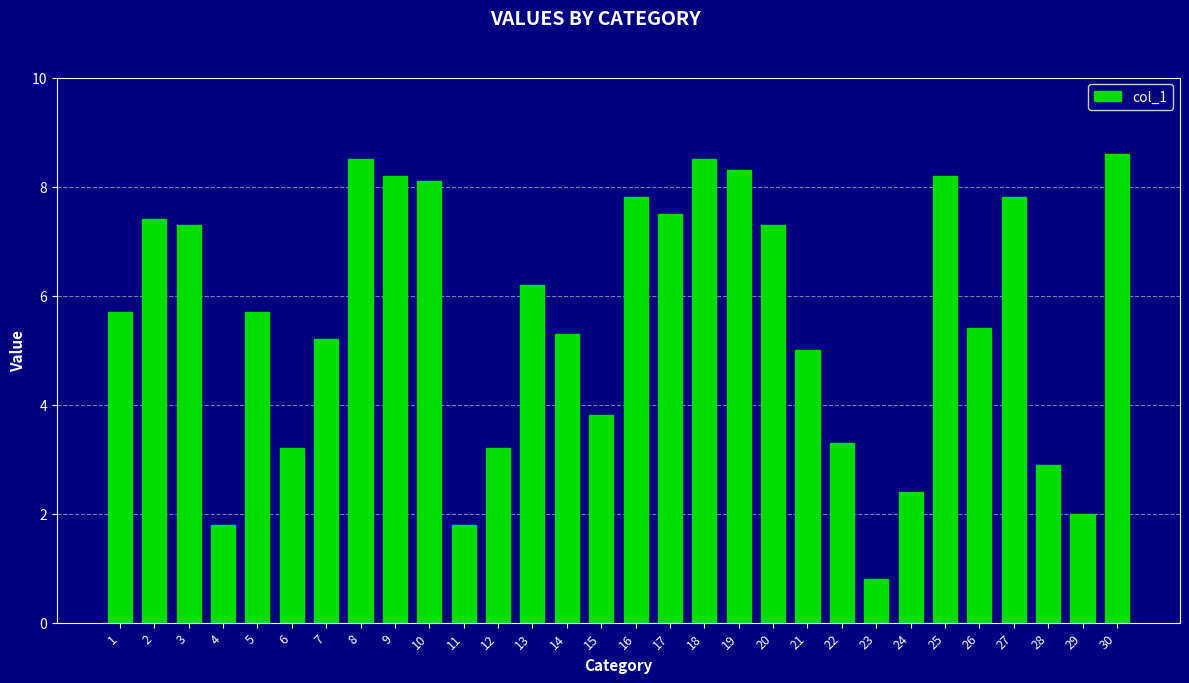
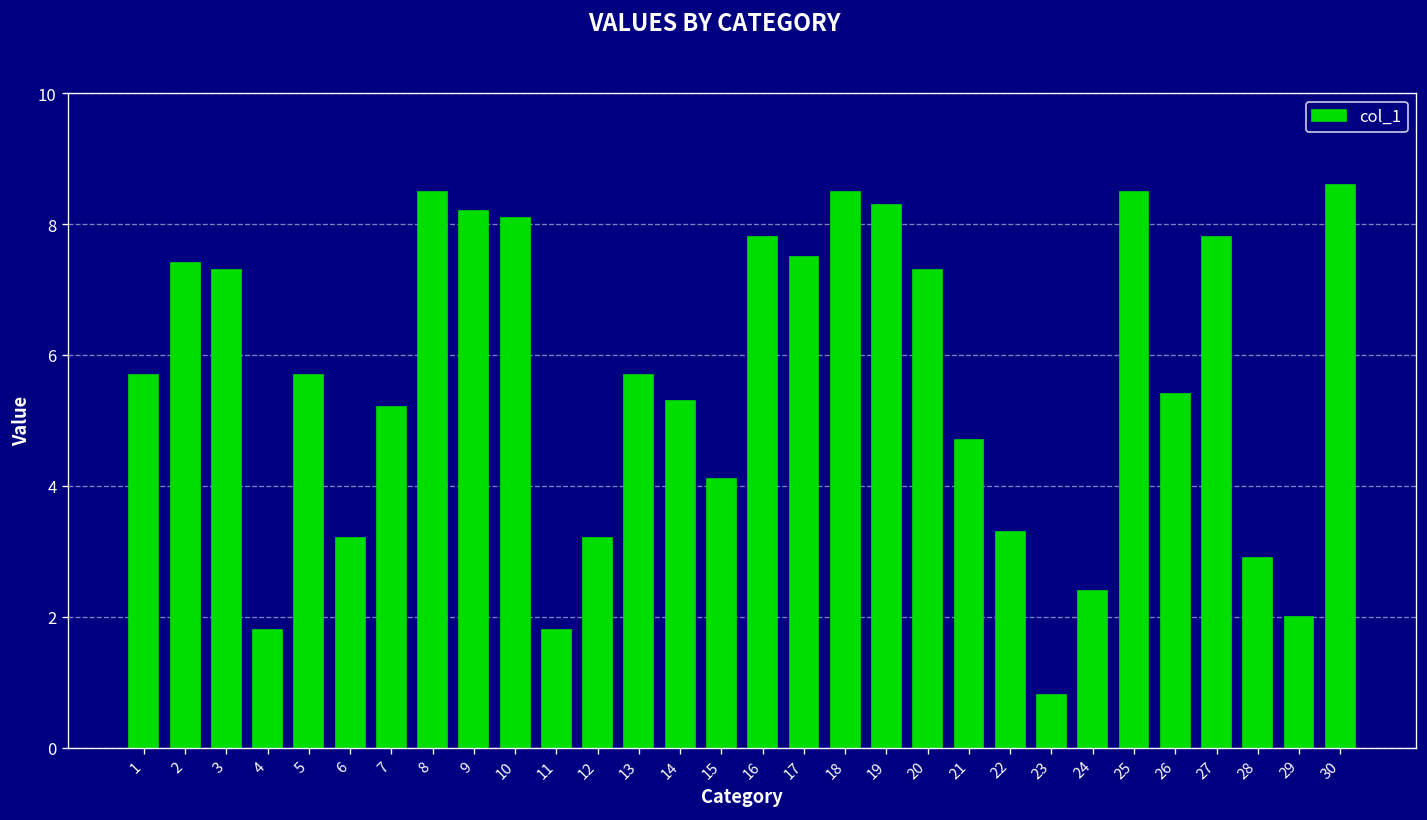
13: 6.2 -> 5.7
15: 3.8 -> 4.1
21: 5.0 -> 4.7
25: 8.2 -> 8.5
